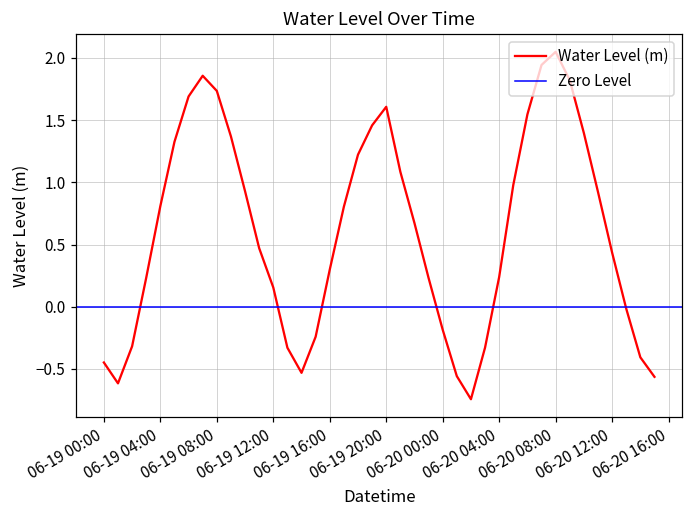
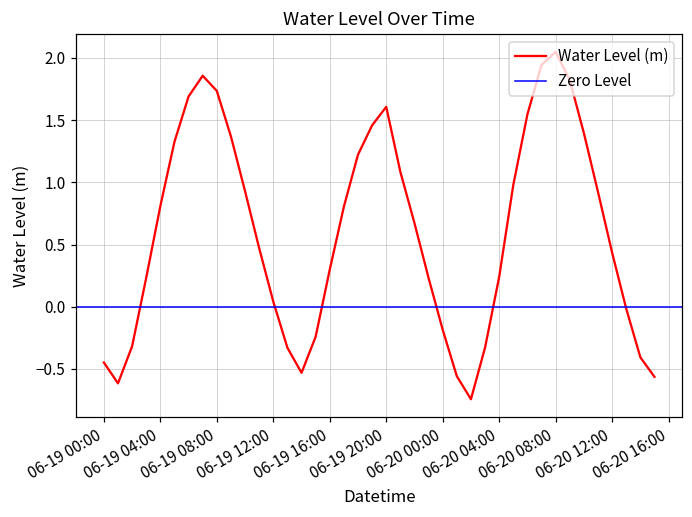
06-19 12:00: 0.15 -> 0.04
